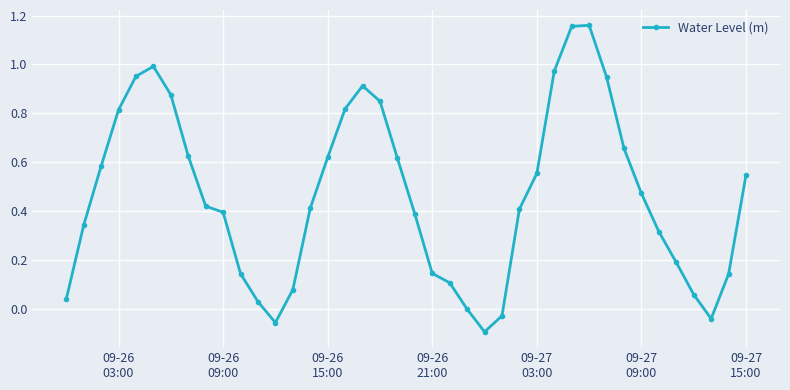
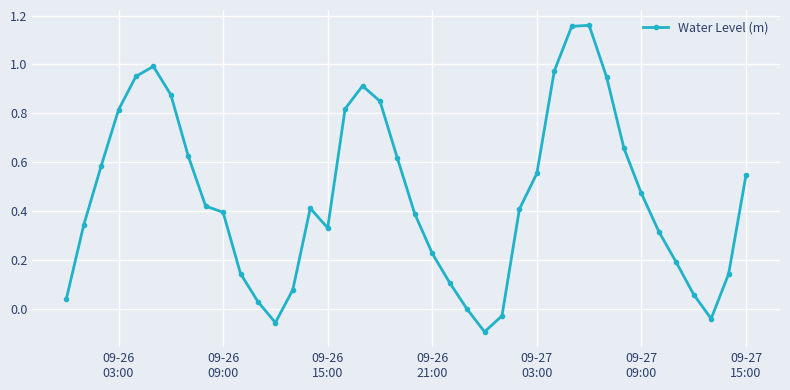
09-26 15:00: 0.62 -> 0.33
09-26 21:00: 0.15 -> 0.23
